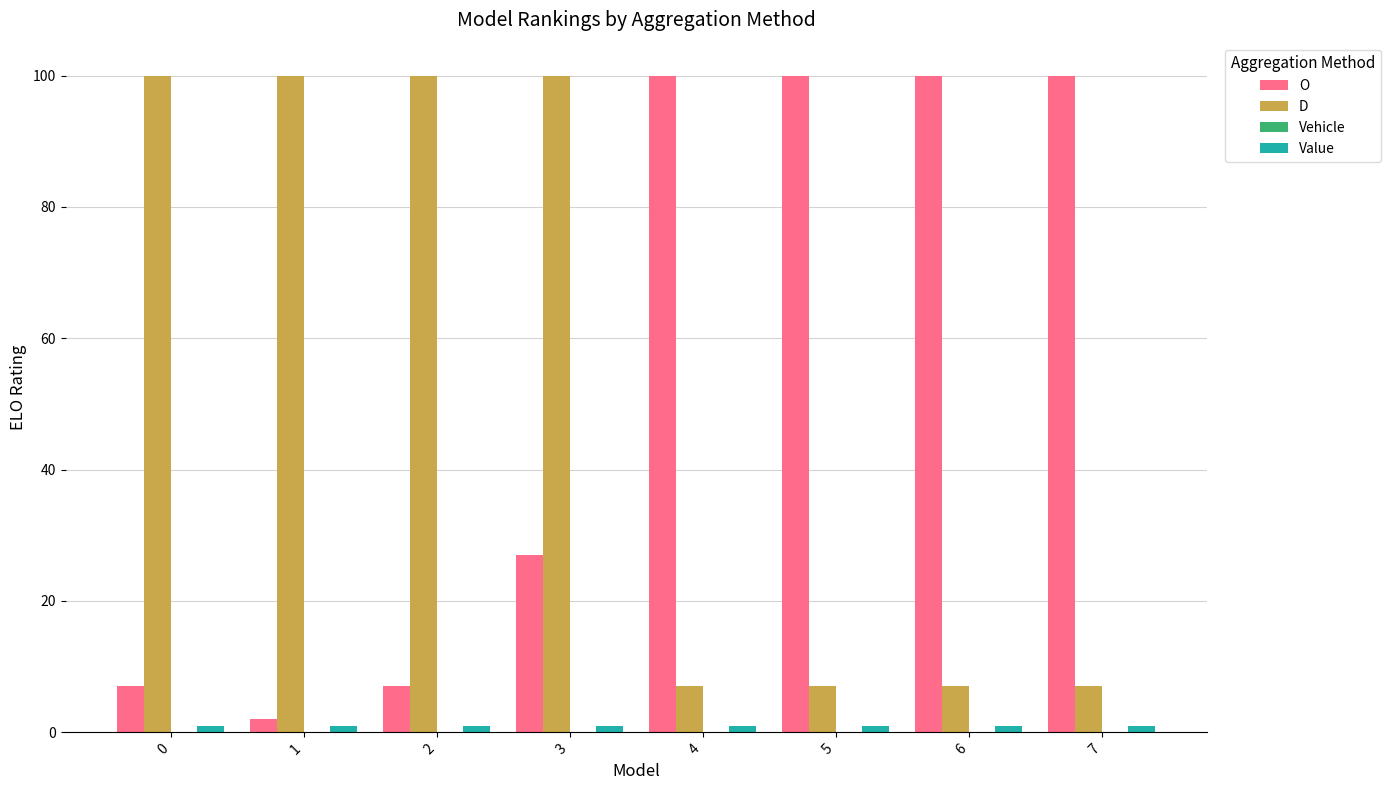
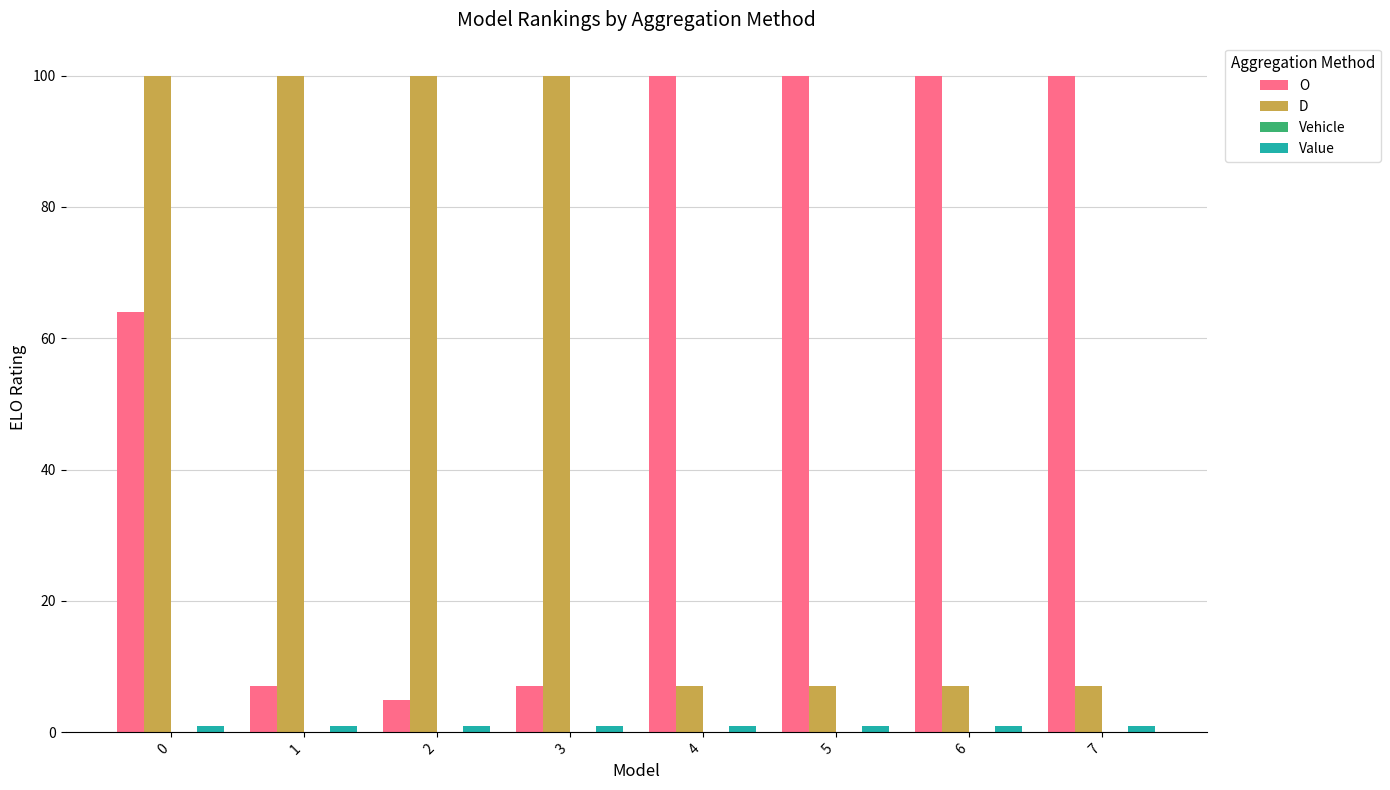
O, 0: 7 -> 64
O, 1: 2 -> 7
O, 2: 7 -> 5
O, 3: 27 -> 7
